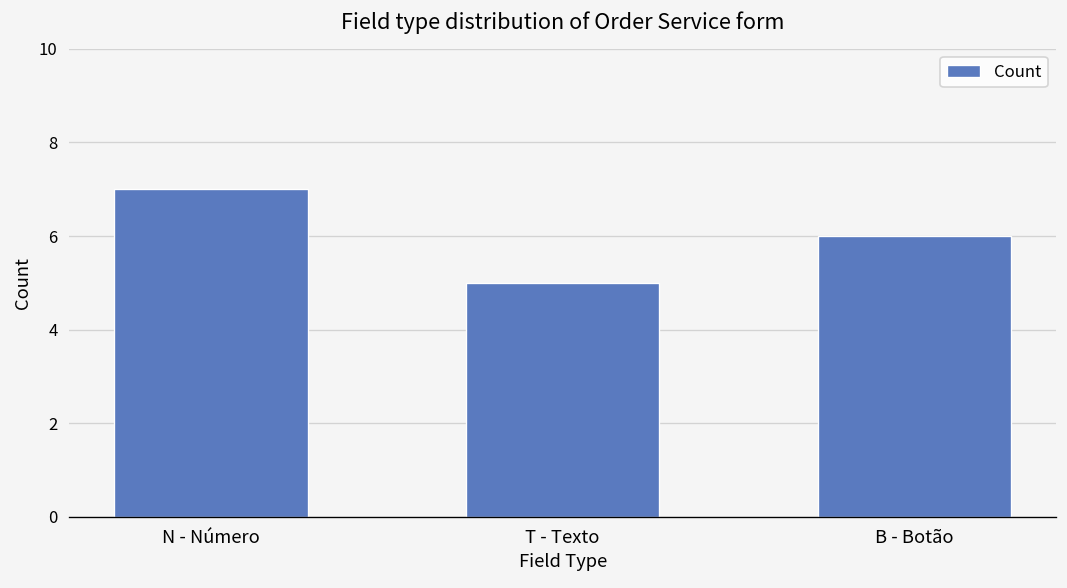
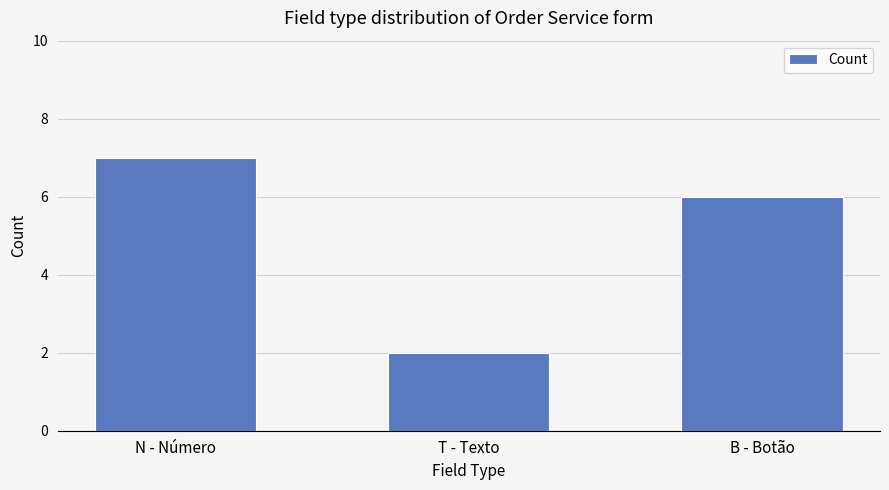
T - Texto: 5 -> 2
